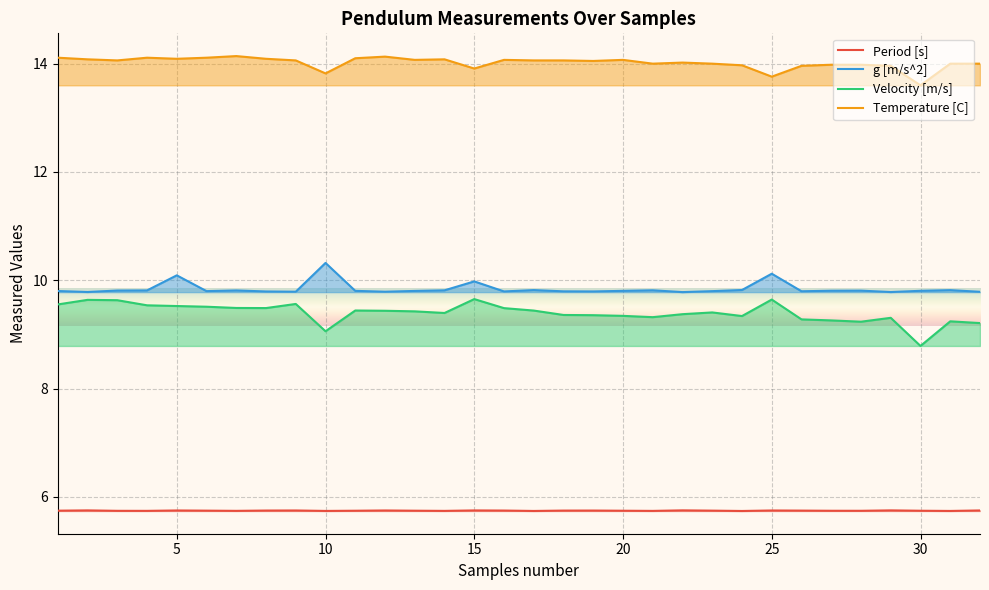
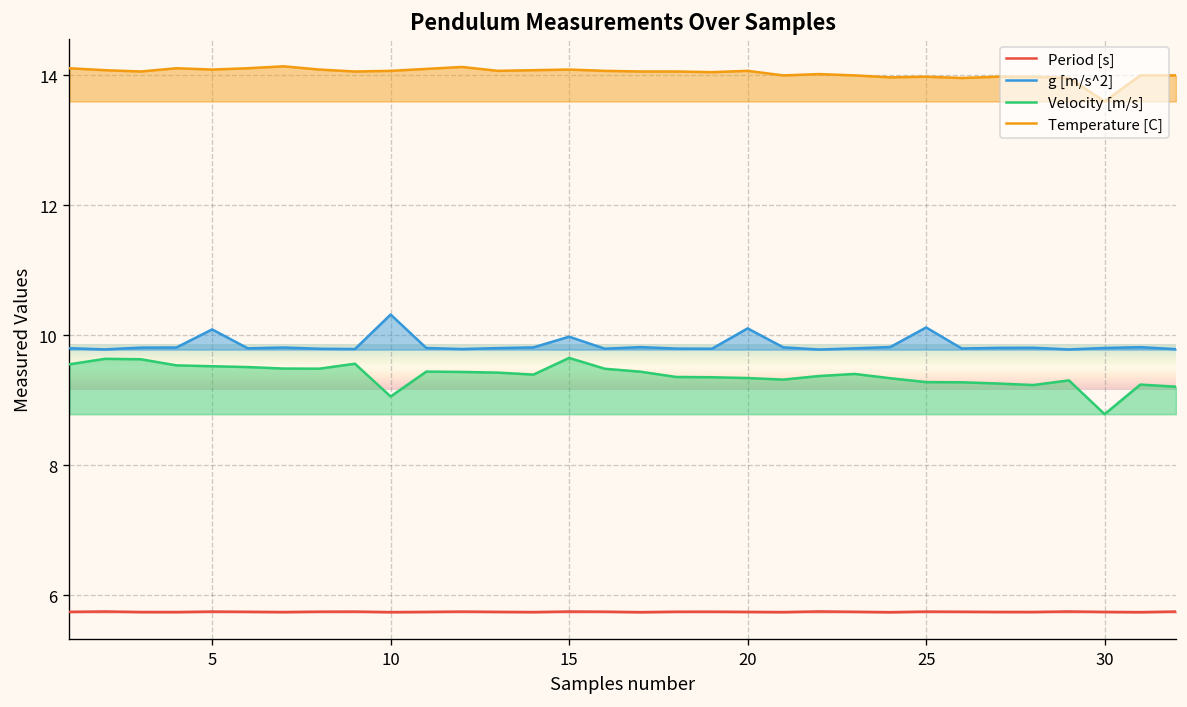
Temperature [C], 10: 13.8 -> 14.1
Temperature [C], 15: 13.9 -> 14.1
g [m/s^2], 20: 9.8 -> 10.1
Velocity [m/s], 25: 9.6 -> 9.3
Temperature [C], 25: 13.8 -> 14.0
